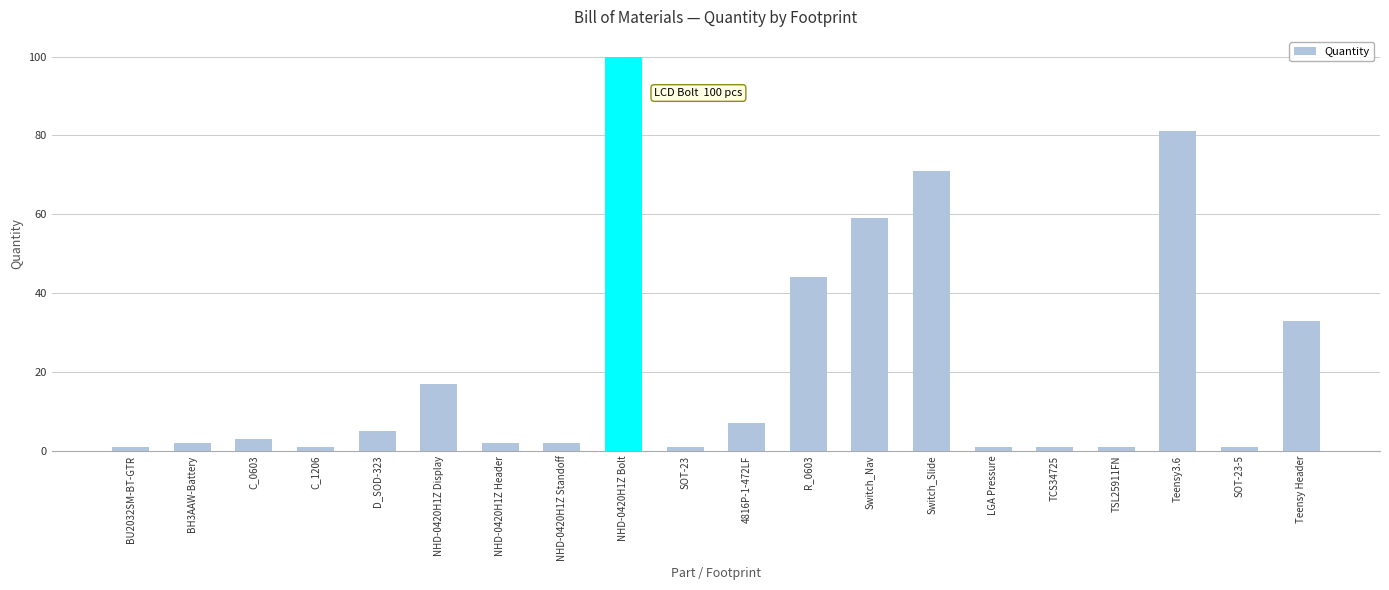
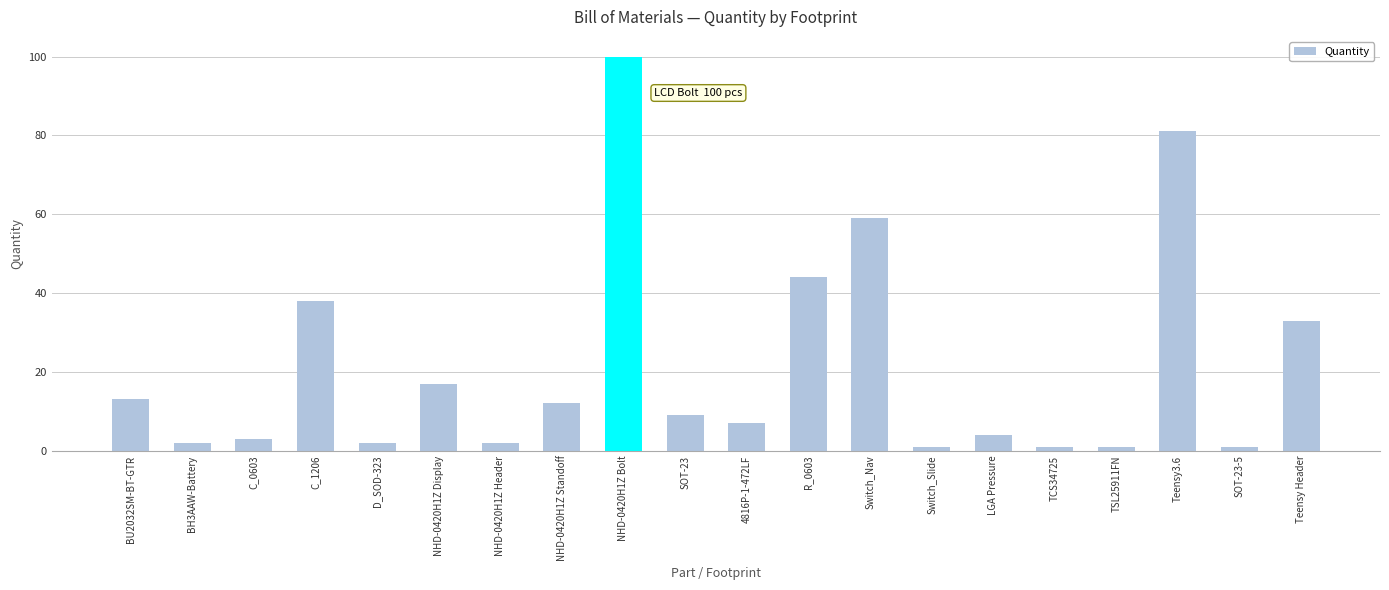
BU2032SM-BT-GTR: 1 -> 13
C_1206: 1 -> 38
D_SOD-323: 5 -> 2
NHD-0420H1Z Standoff: 2 -> 12
SOT-23: 1 -> 9
Switch_Slide: 71 -> 1
LGA Pressure: 1 -> 4
